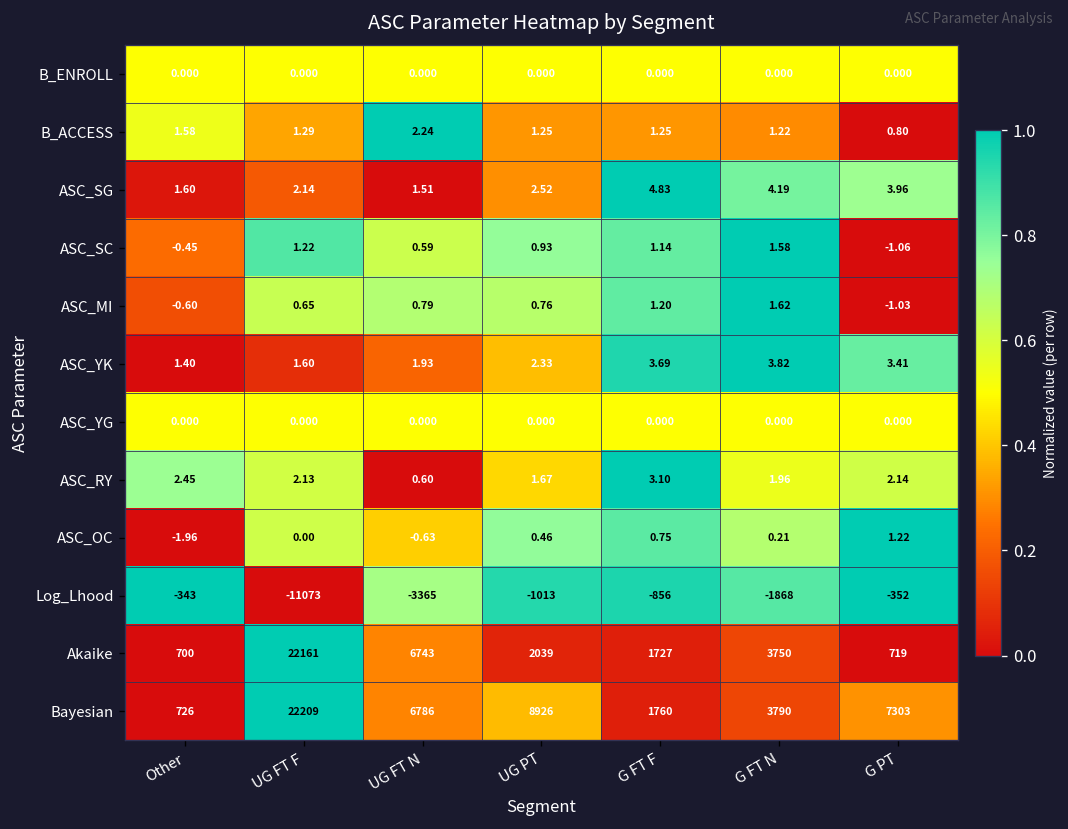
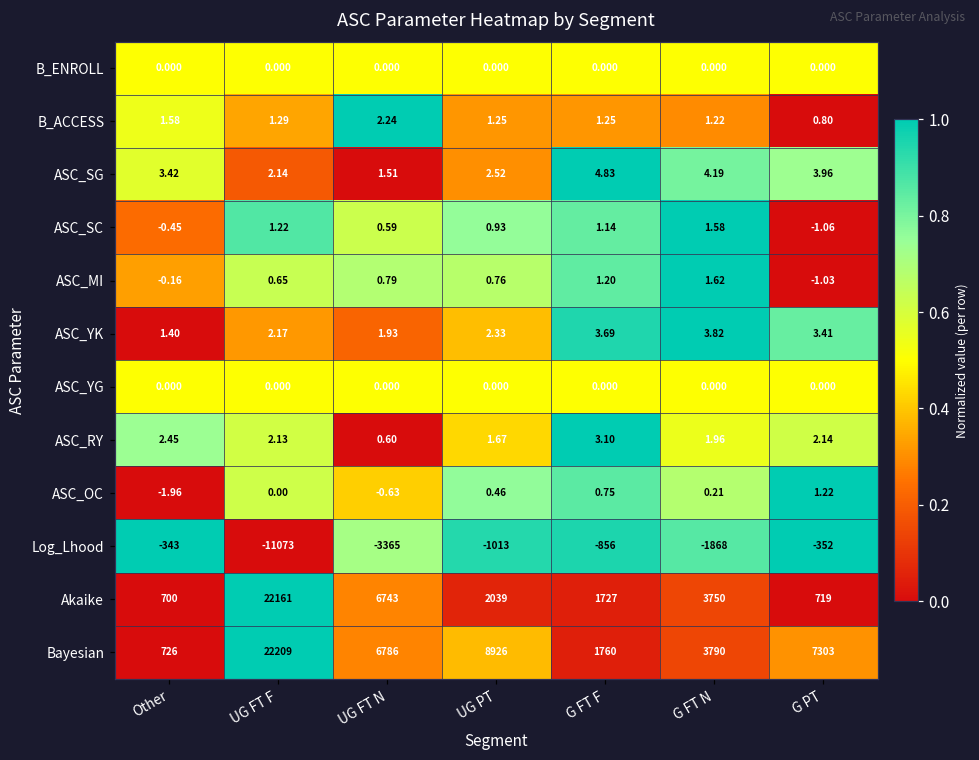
ASC_SG, Other: 1.60 -> 3.42
ASC_MI, Other: -0.60 -> -0.16
ASC_YK, UG FT F: 1.60 -> 2.17
